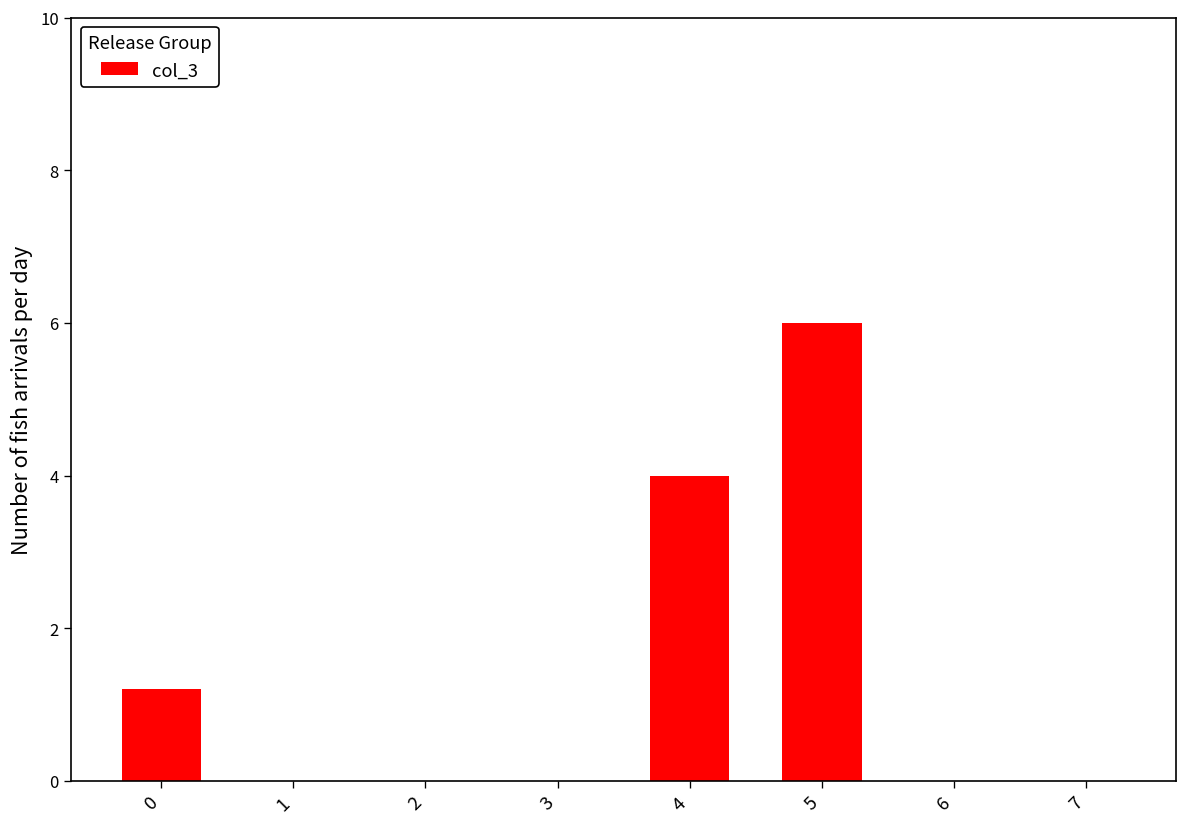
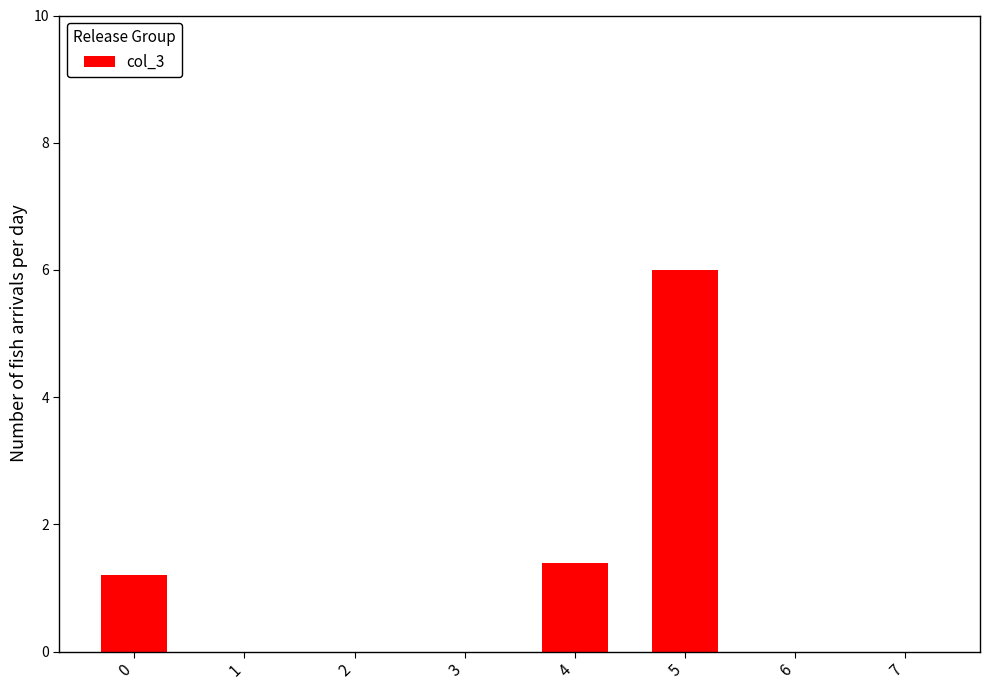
4: 4.0 -> 1.4
